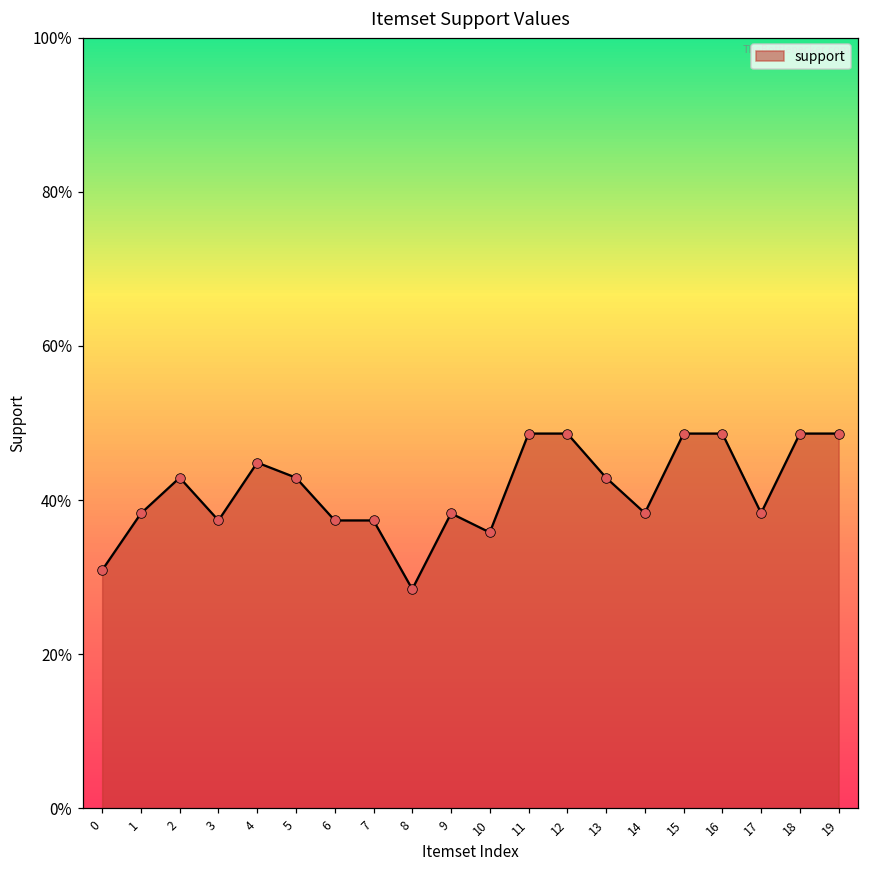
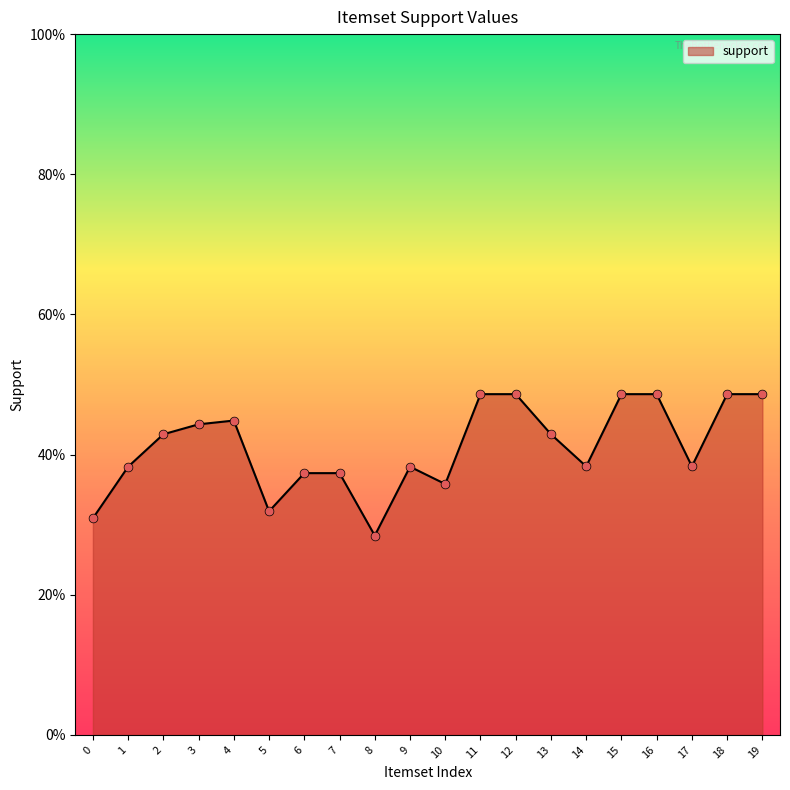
3: 37% -> 44%
5: 43% -> 32%
